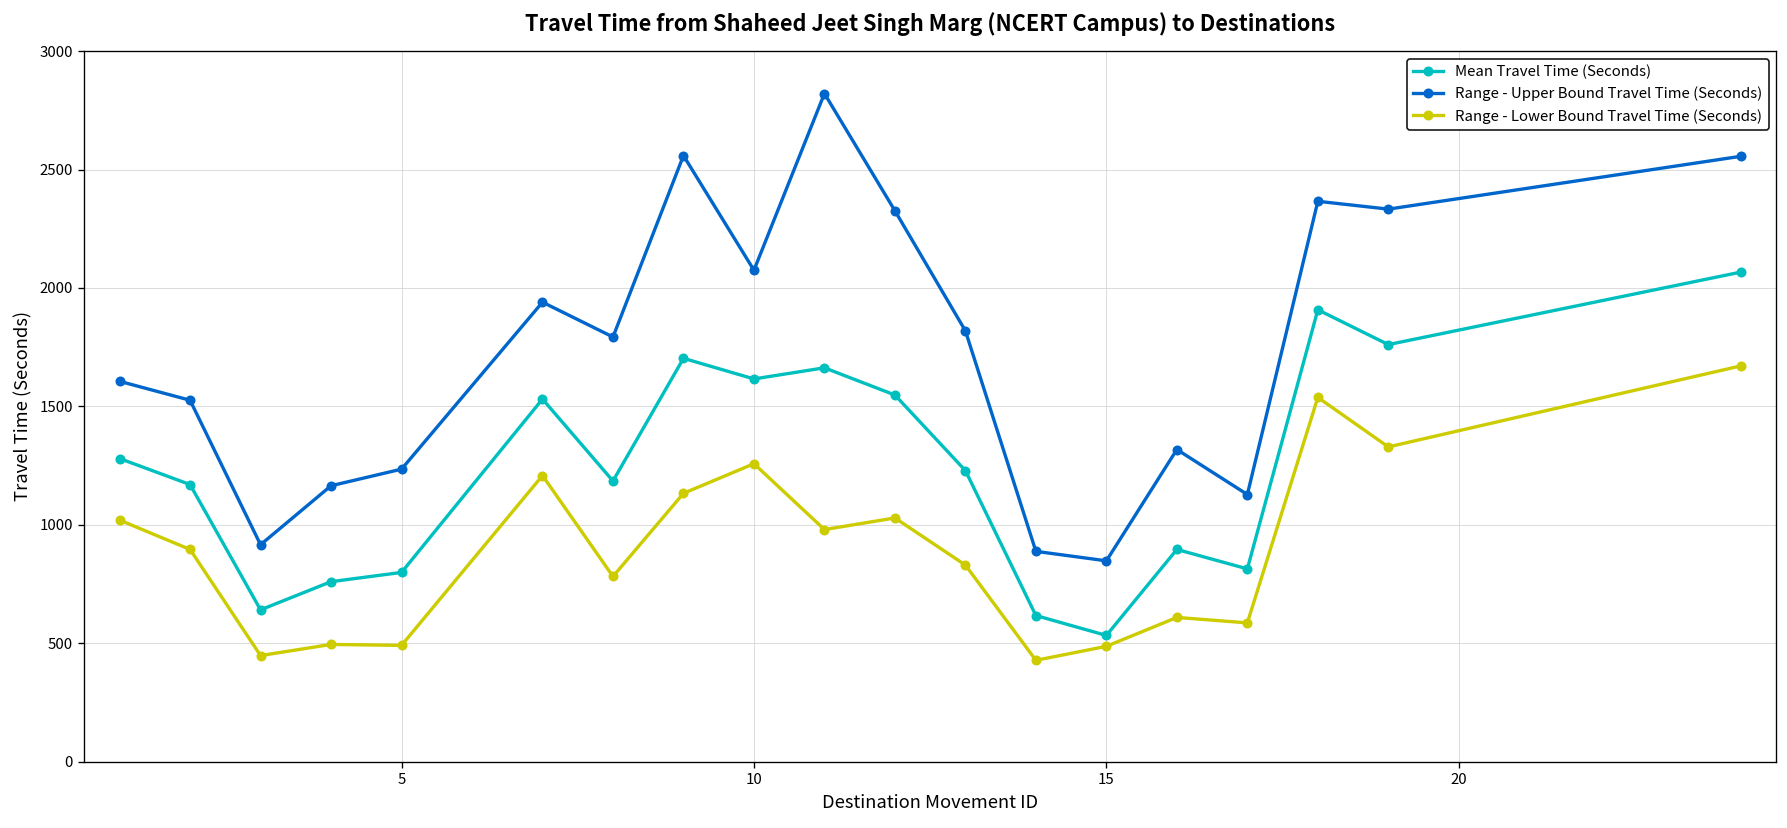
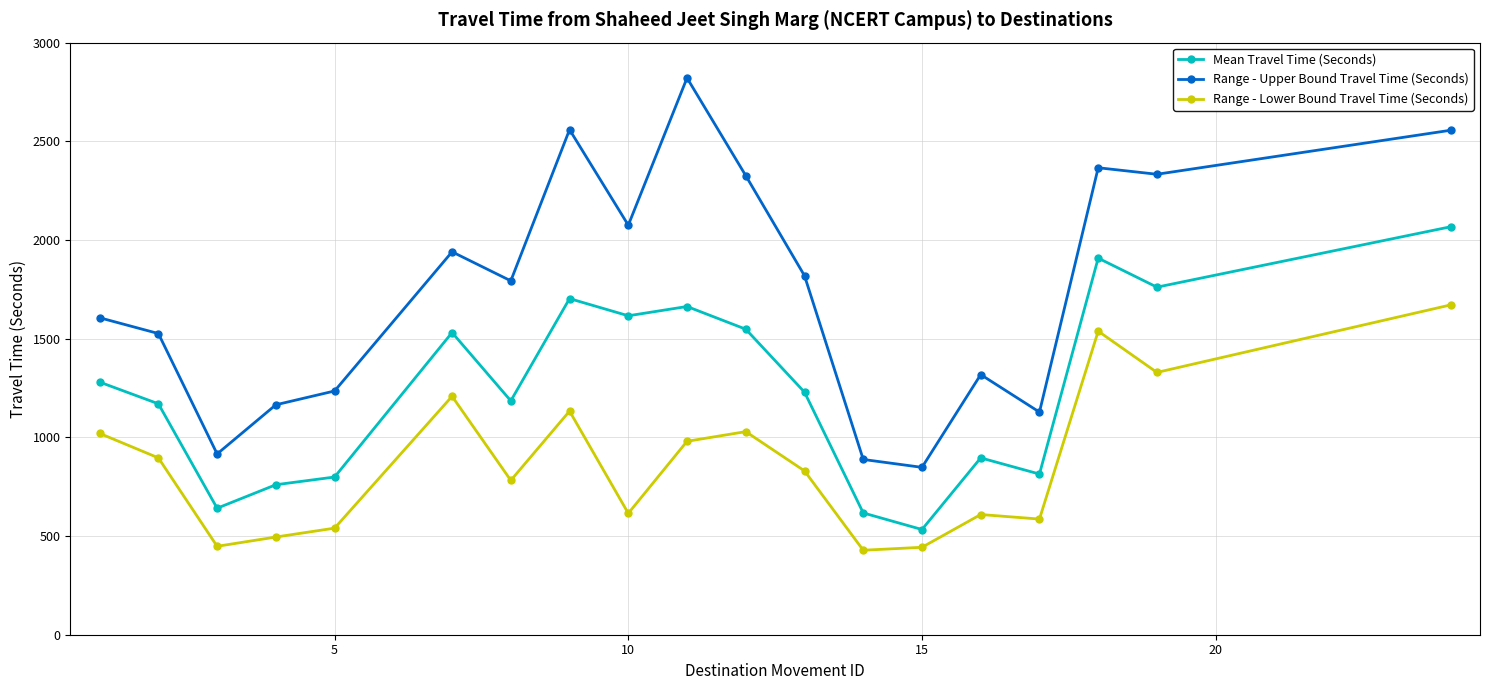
Range - Lower Bound Travel Time (Seconds), 5: 490 -> 540
Range - Lower Bound Travel Time (Seconds), 10: 1260 -> 620
Range - Lower Bound Travel Time (Seconds), 15: 490 -> 440
